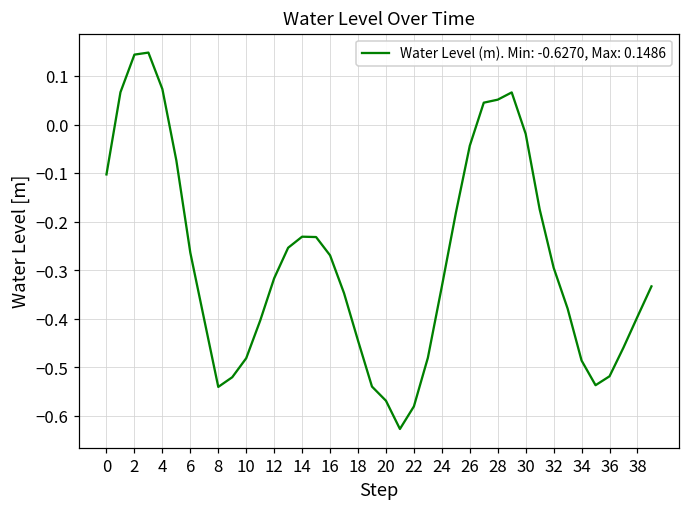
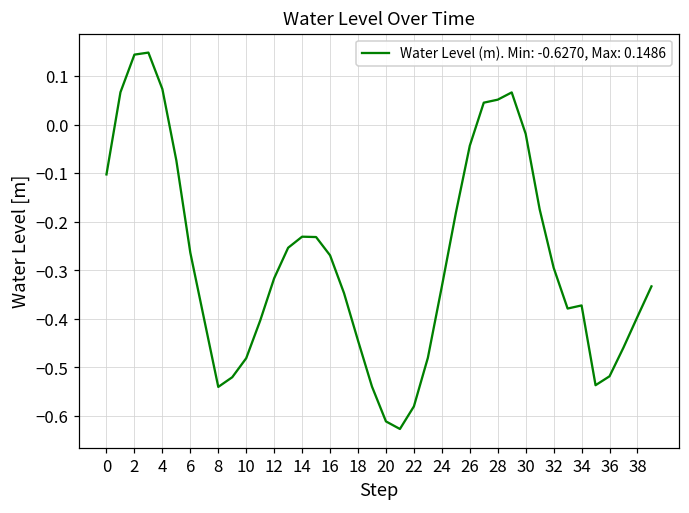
20: -0.57 -> -0.61
34: -0.49 -> -0.37
